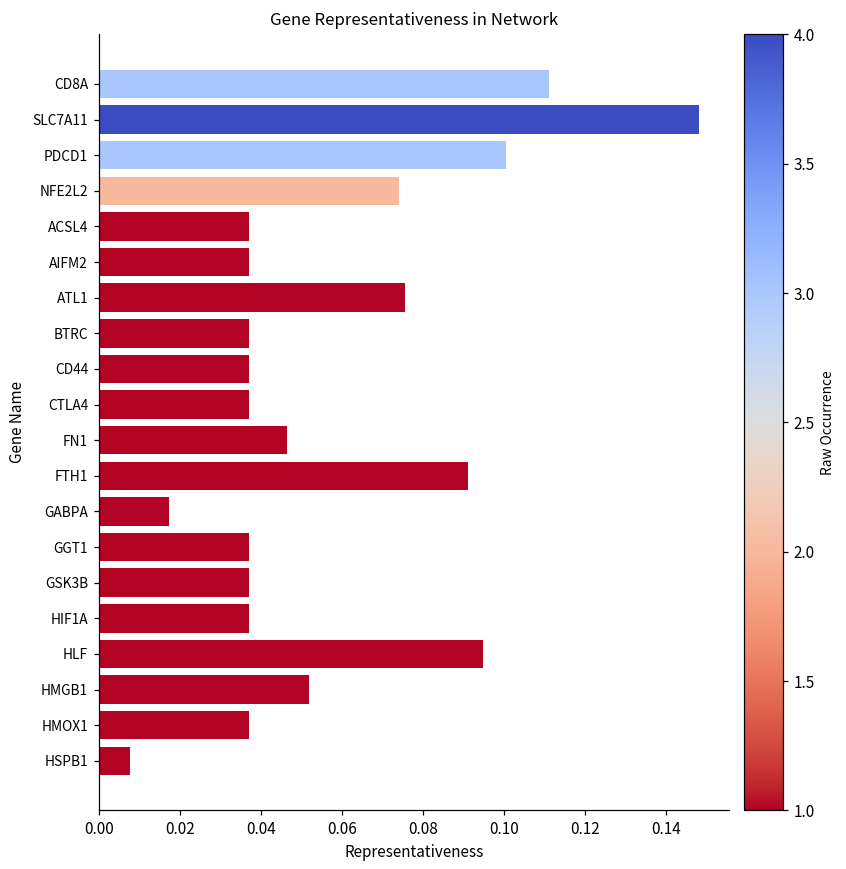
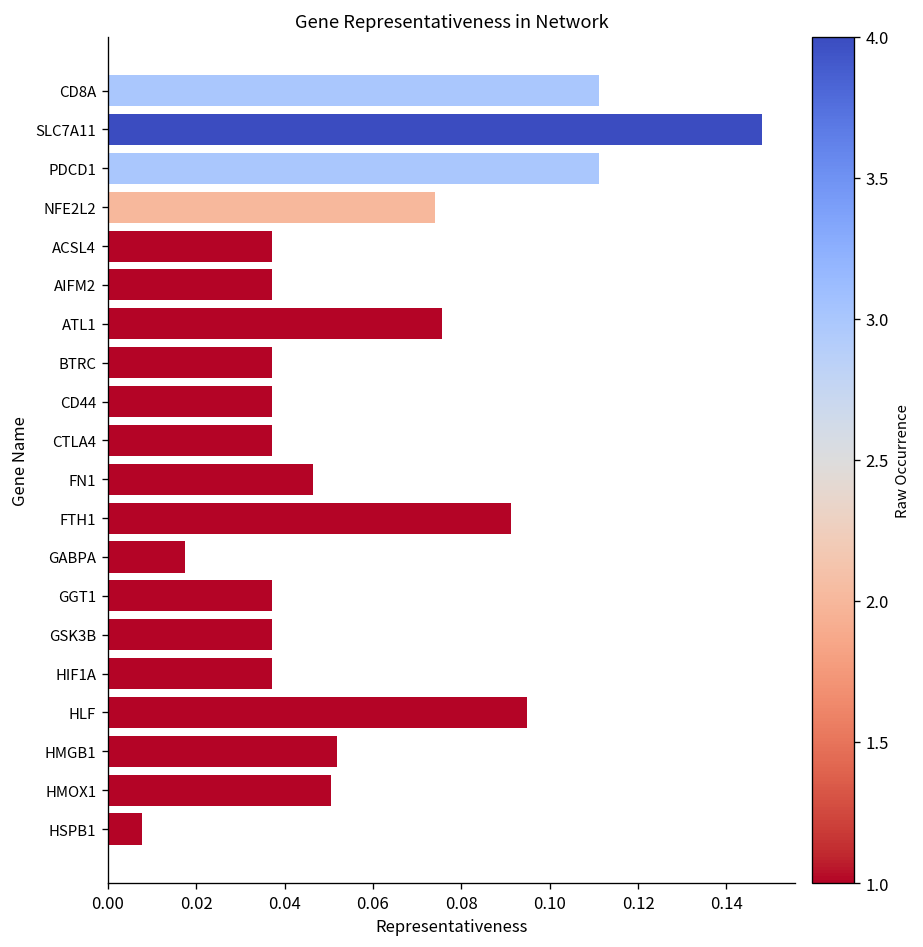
PDCD1: 0.101 -> 0.111
HMOX1: 0.037 -> 0.050
